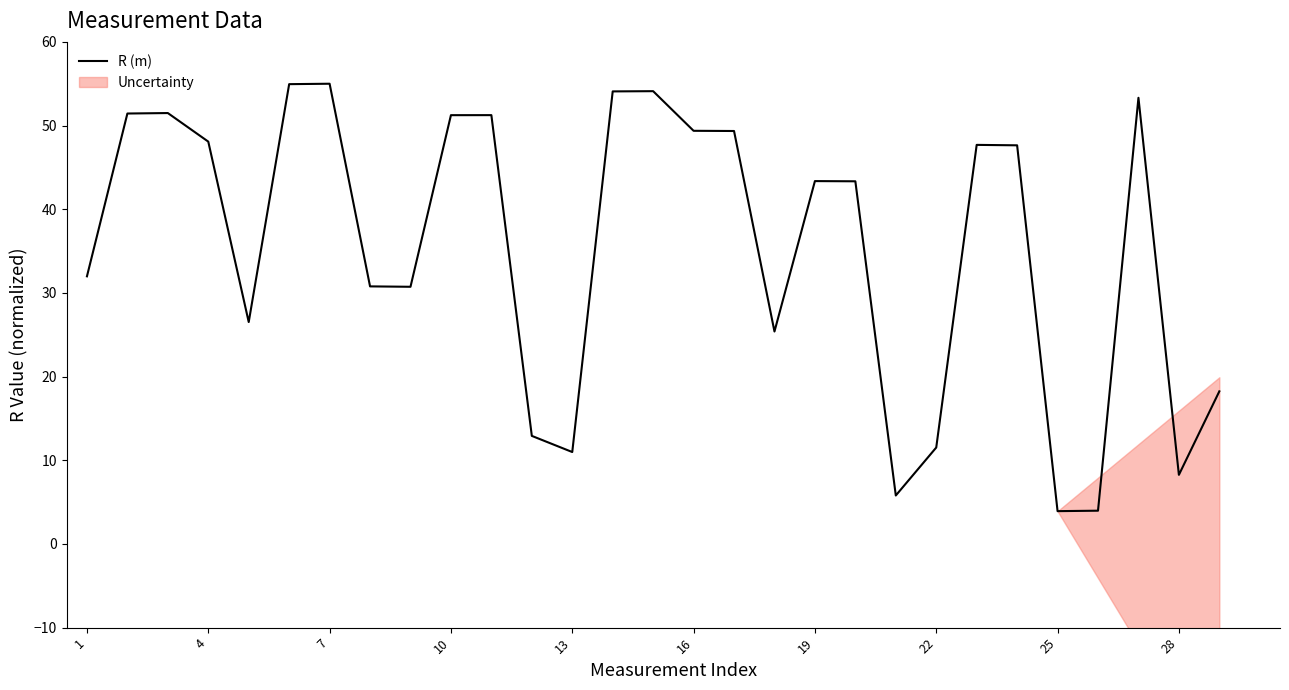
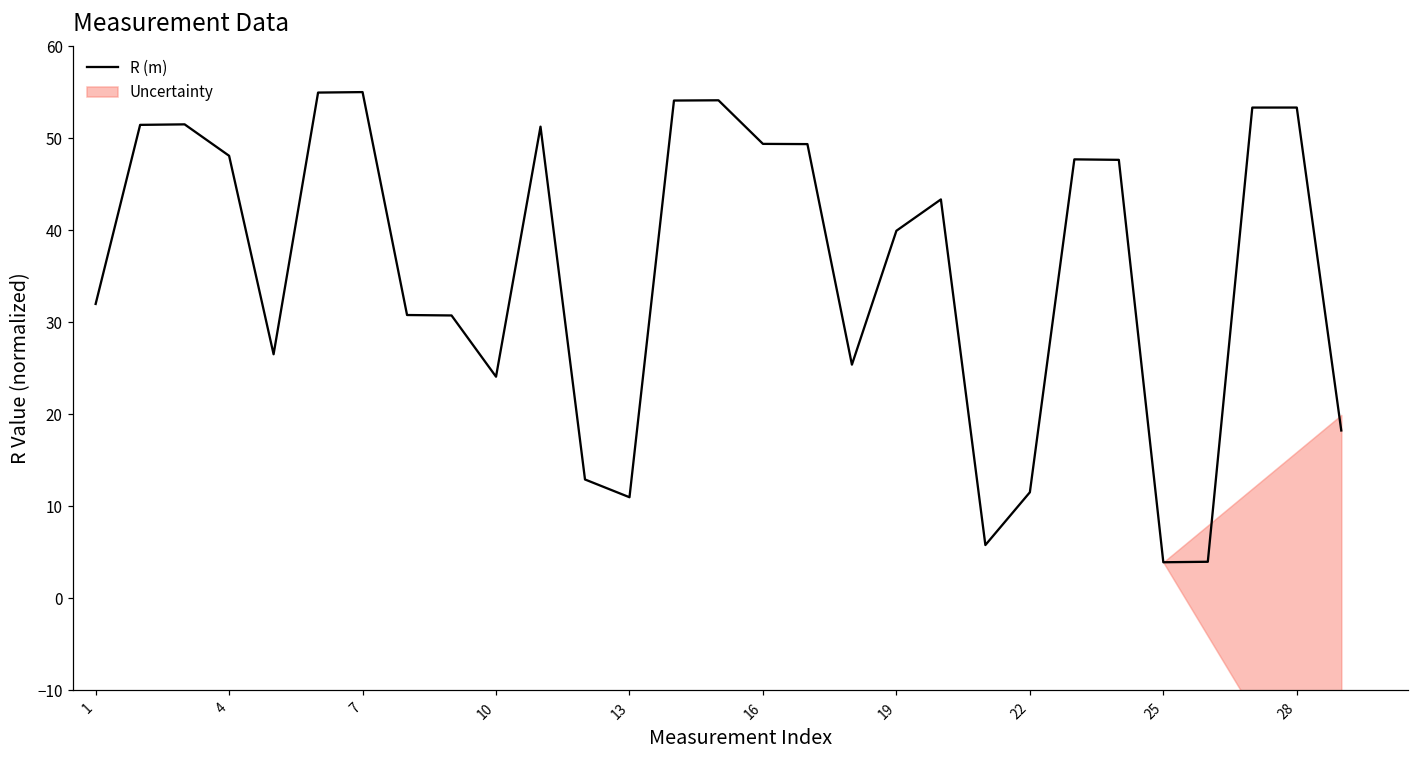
R (m), 10: 51 -> 24
R (m), 19: 43 -> 40
R (m), 28: 8 -> 53
